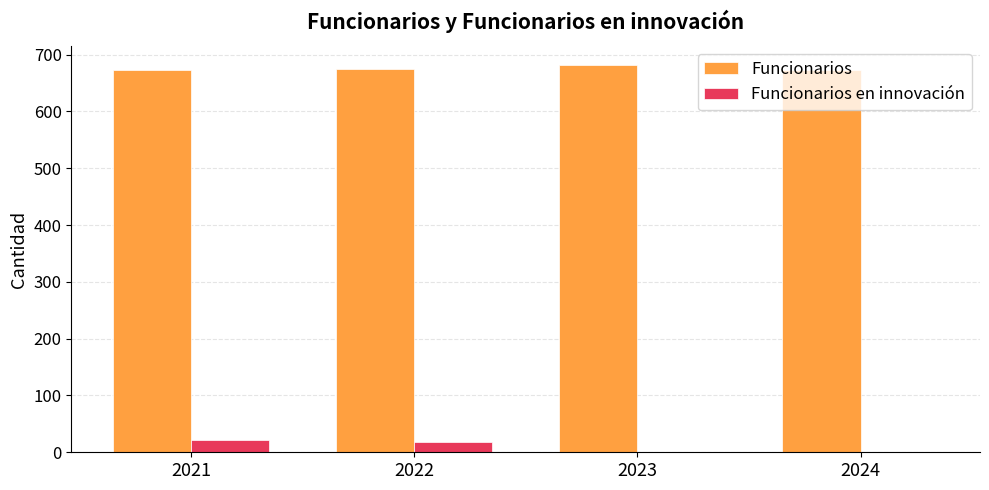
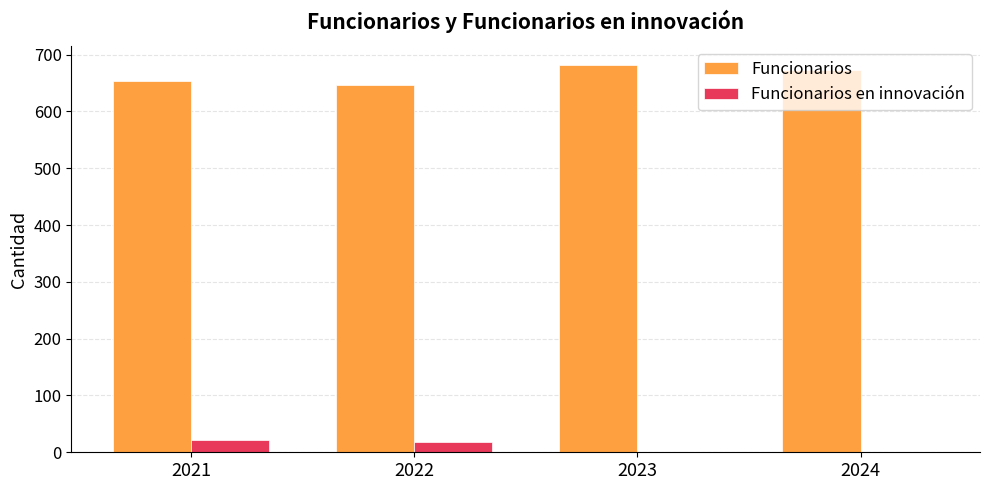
Funcionarios, 2021: 670 -> 650
Funcionarios, 2022: 670 -> 650
